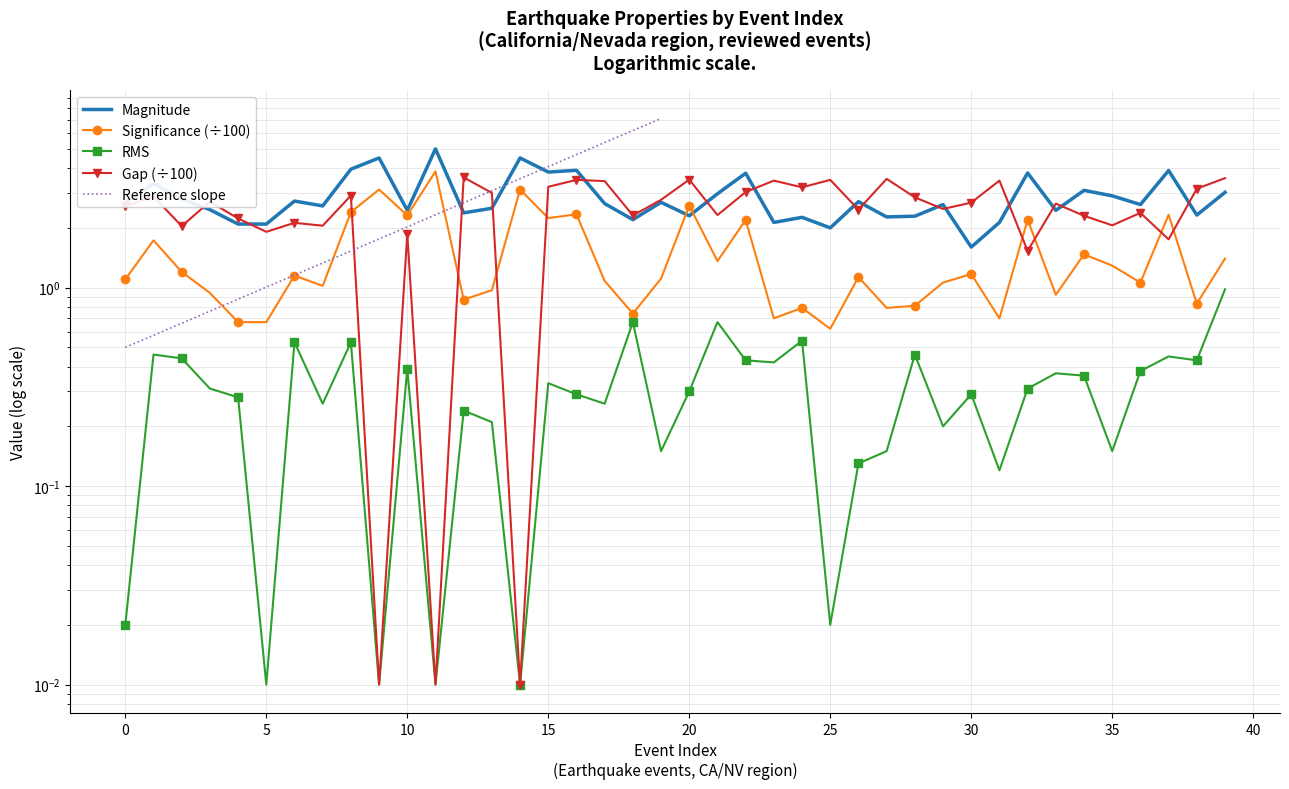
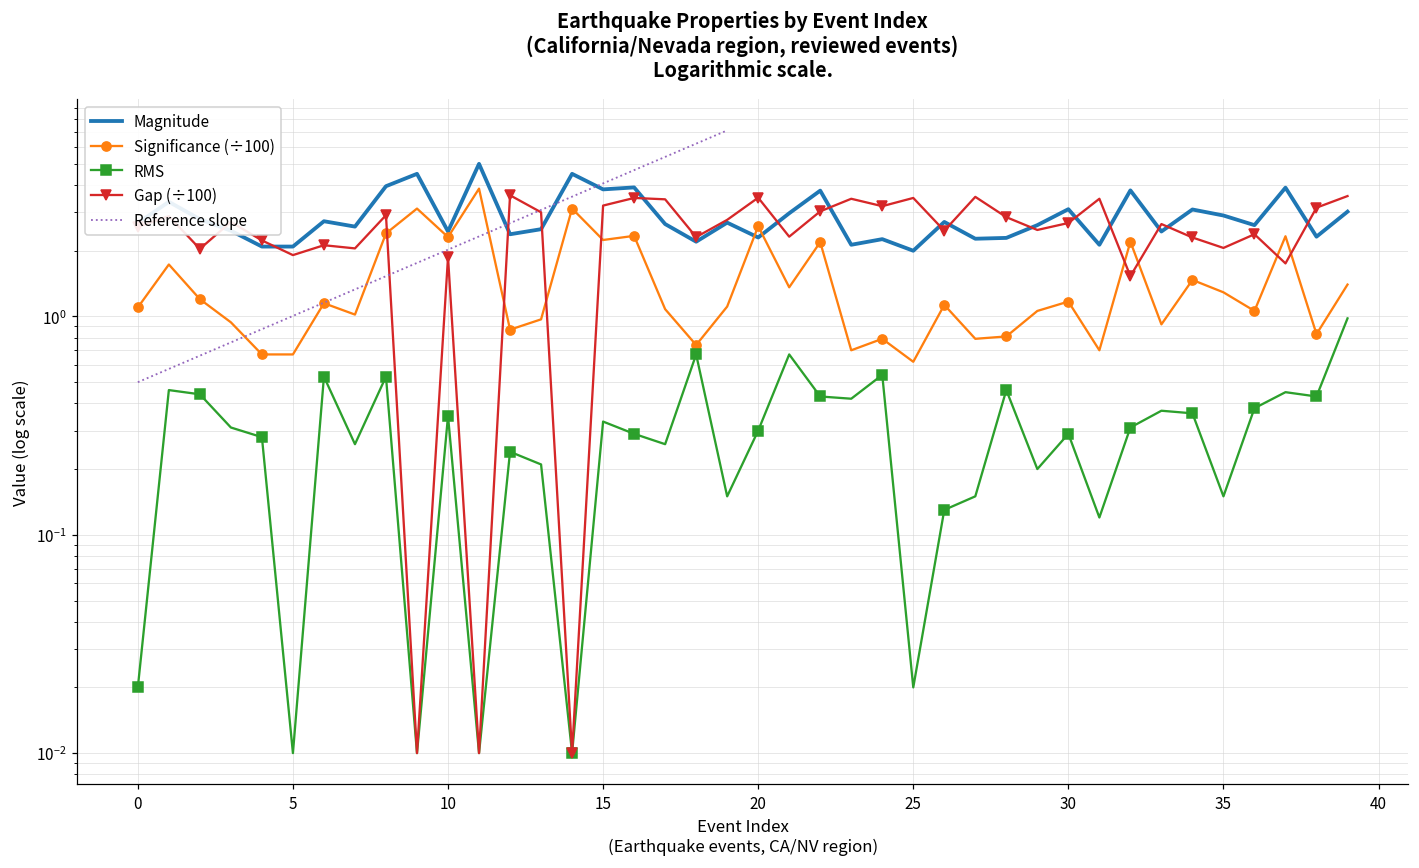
RMS, 10: 0.39 -> 0.35
Magnitude, 30: 1.6 -> 3.1
